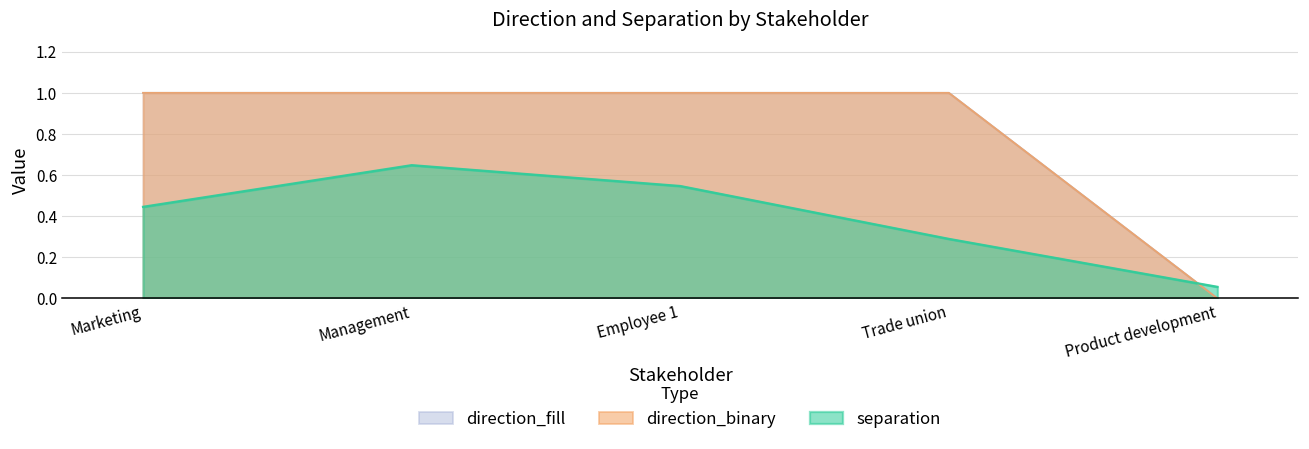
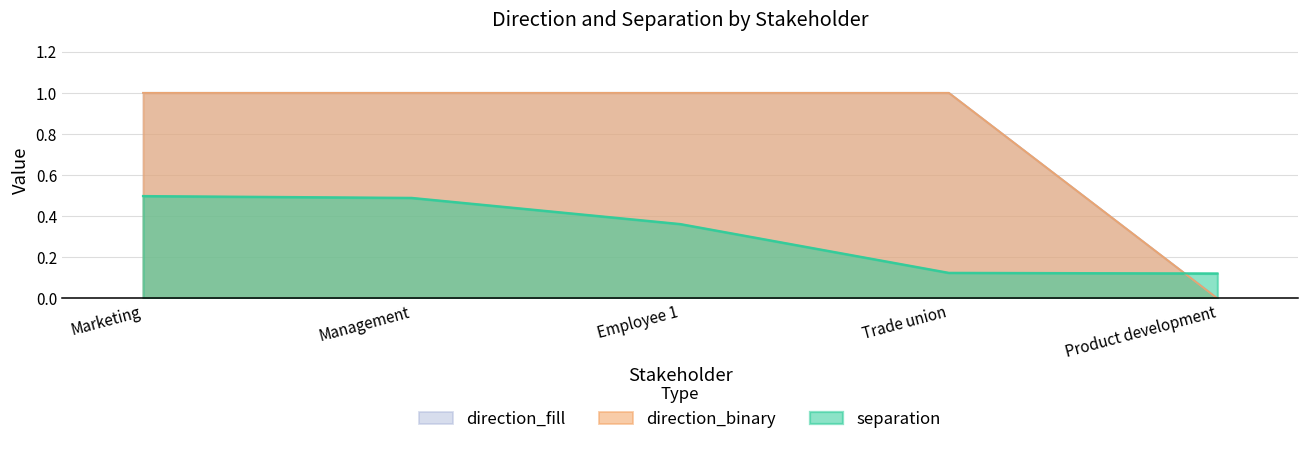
separation, Marketing: 0.45 -> 0.50
separation, Management: 0.65 -> 0.49
separation, Employee 1: 0.55 -> 0.36
separation, Trade union: 0.29 -> 0.12
separation, Product development: 0.06 -> 0.12
